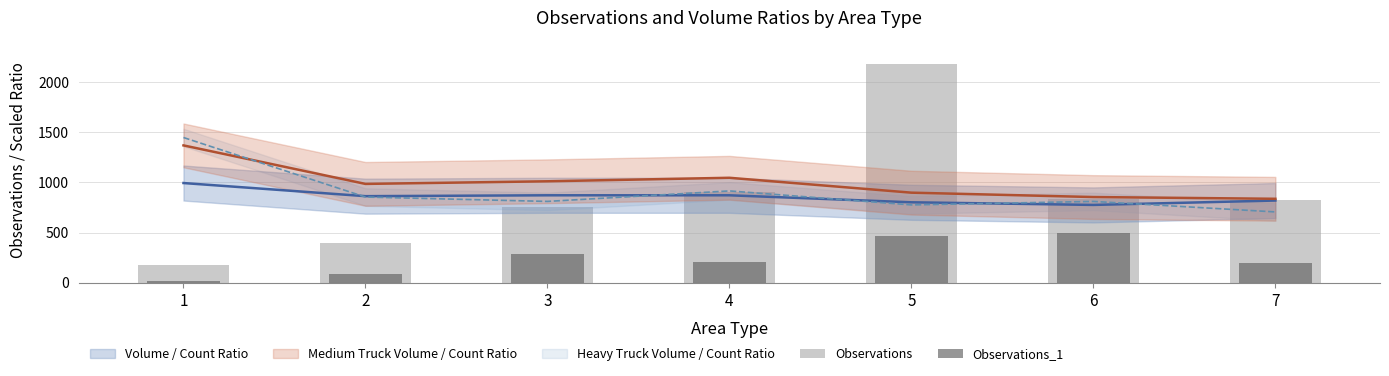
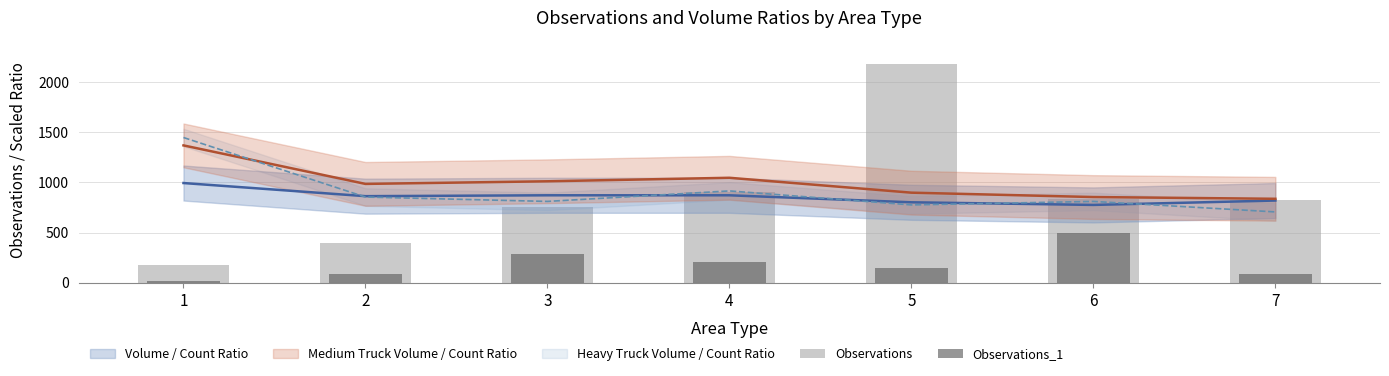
Observations_1, 5: 470 -> 140
Observations_1, 7: 200 -> 80
